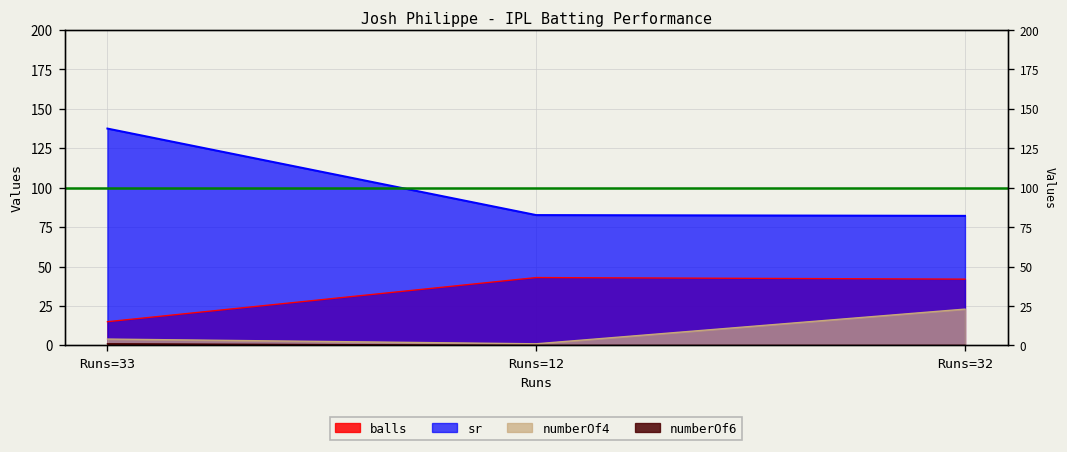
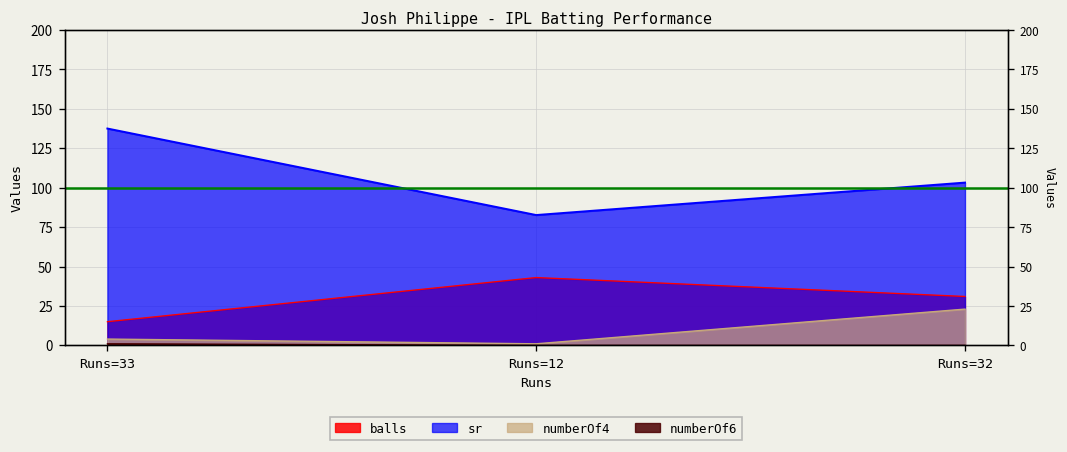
balls, Runs=32: 42 -> 31
sr, Runs=32: 82 -> 103
